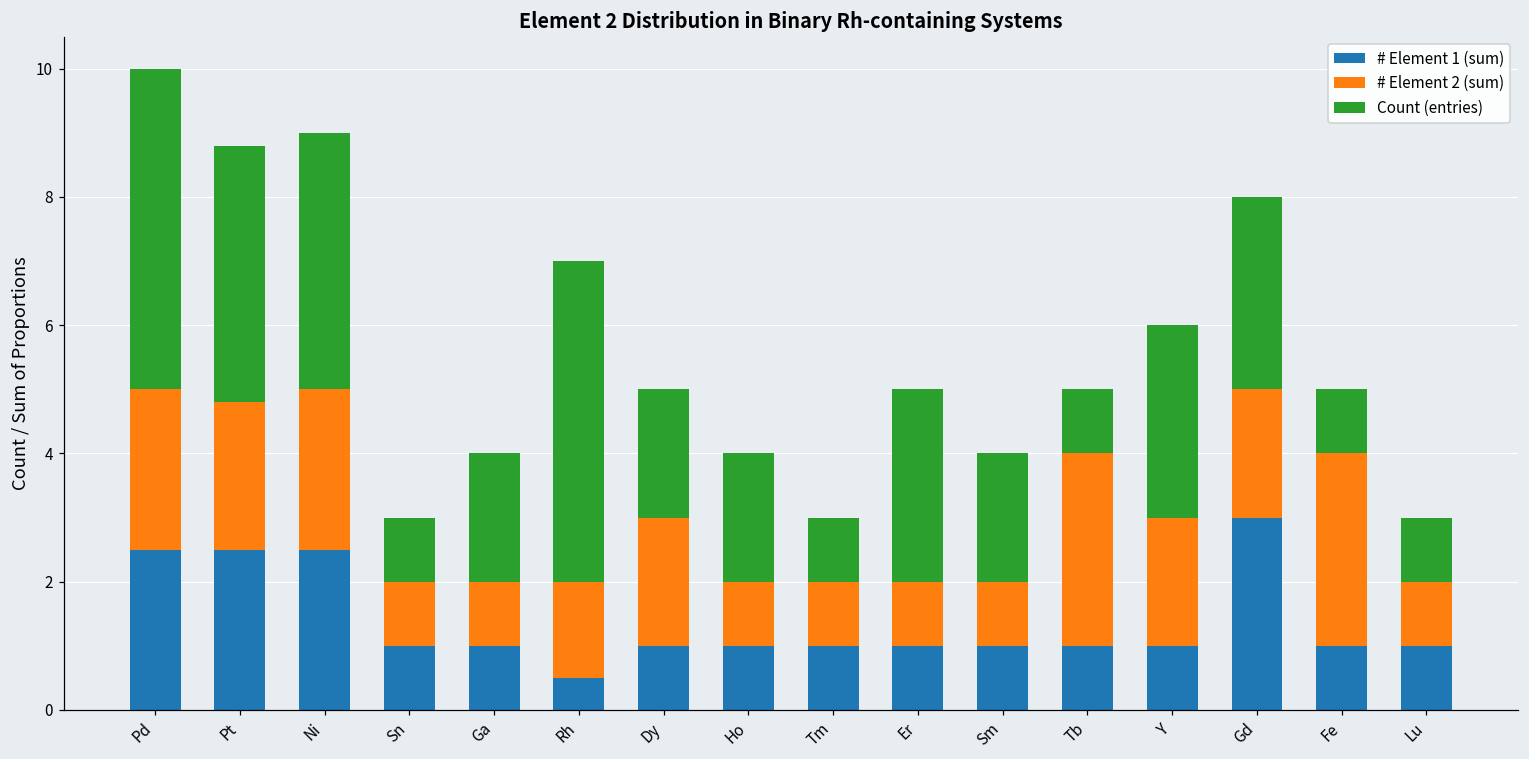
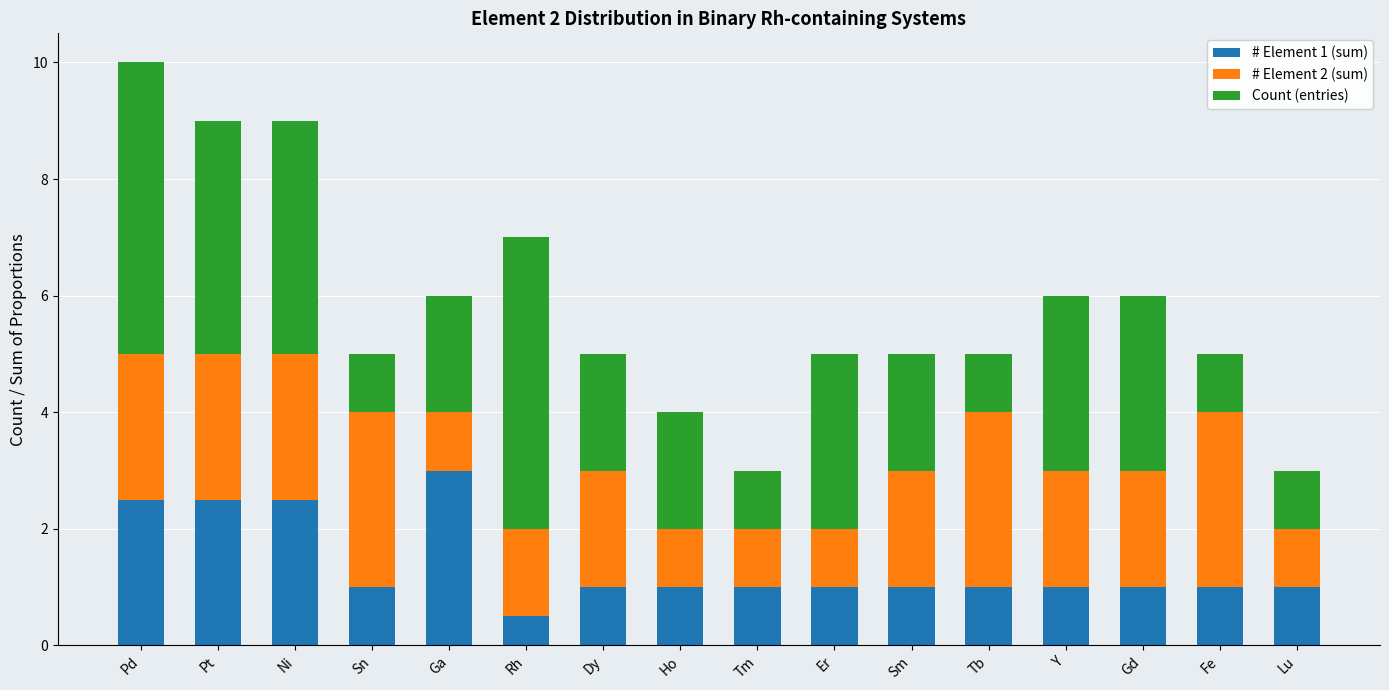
# Element 2 (sum), Pt: 2.3 -> 2.5
# Element 2 (sum), Sn: 1 -> 3
# Element 1 (sum), Ga: 1 -> 3
# Element 2 (sum), Sm: 1 -> 2
# Element 1 (sum), Gd: 3 -> 1
